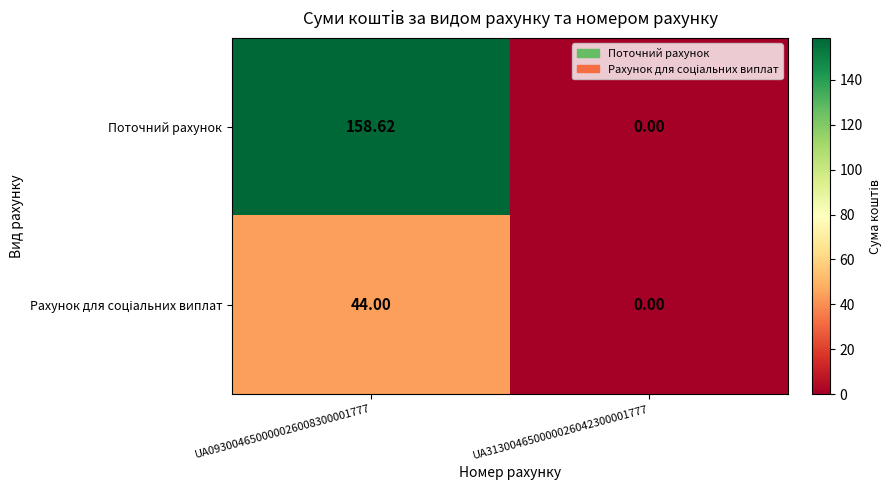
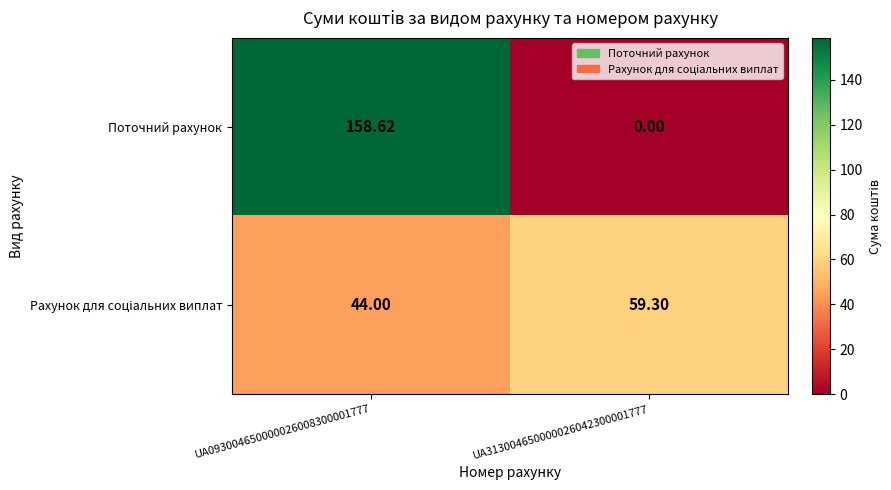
Рахунок для соціальних виплат, UA313004650000026042300001777: 0.00 -> 59.30
